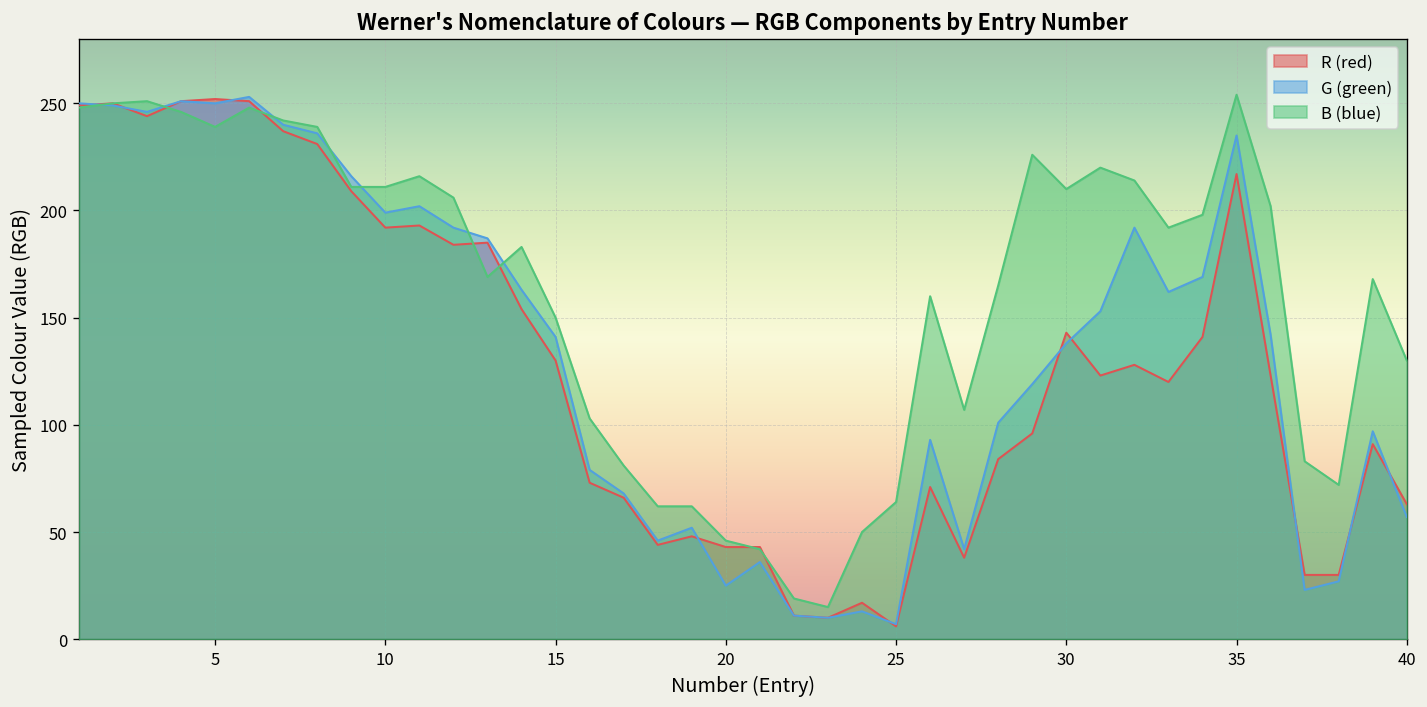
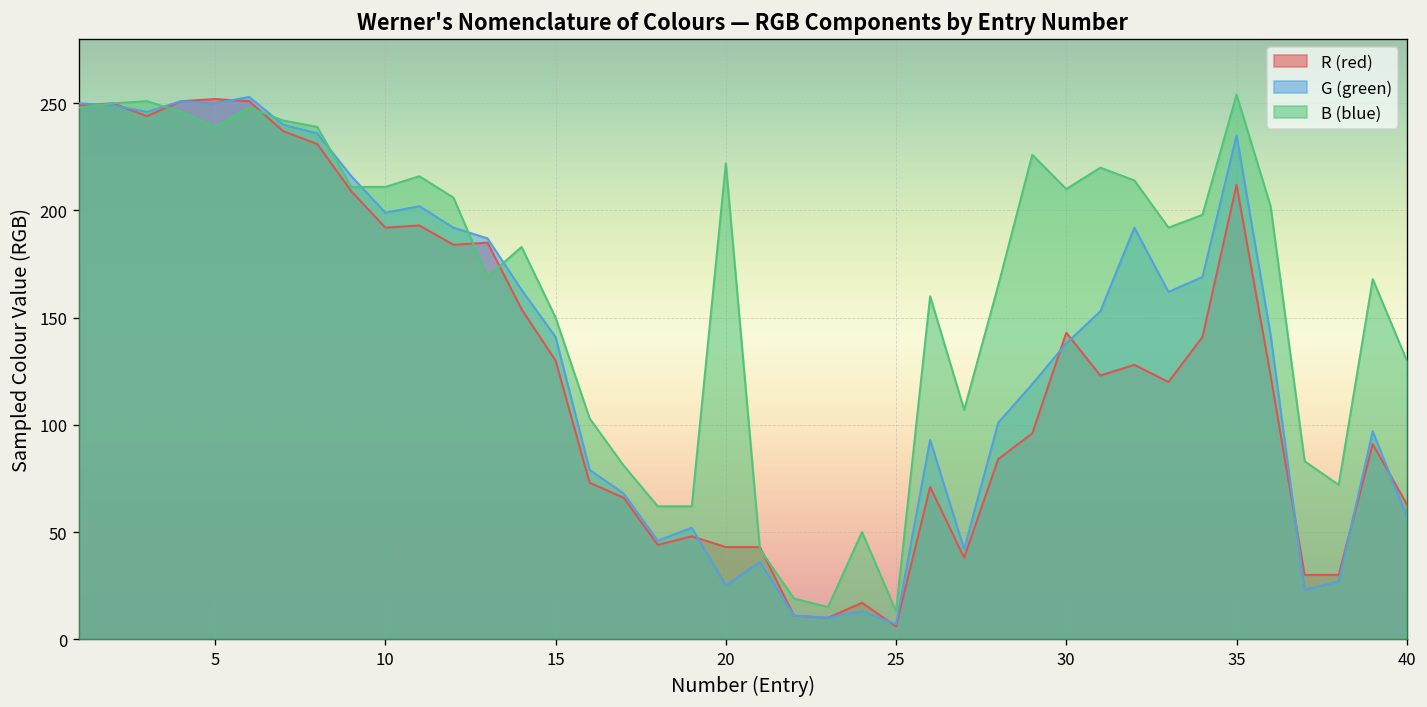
B (blue), 20: 46 -> 222
B (blue), 25: 64 -> 13
R (red), 35: 217 -> 212
